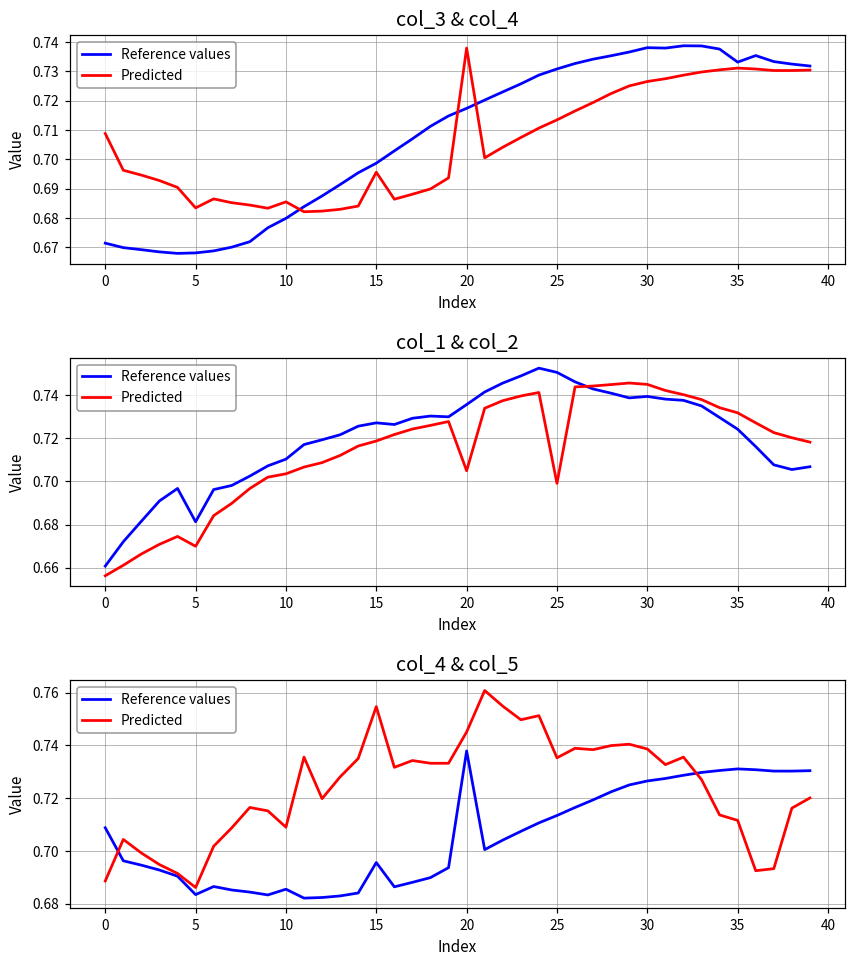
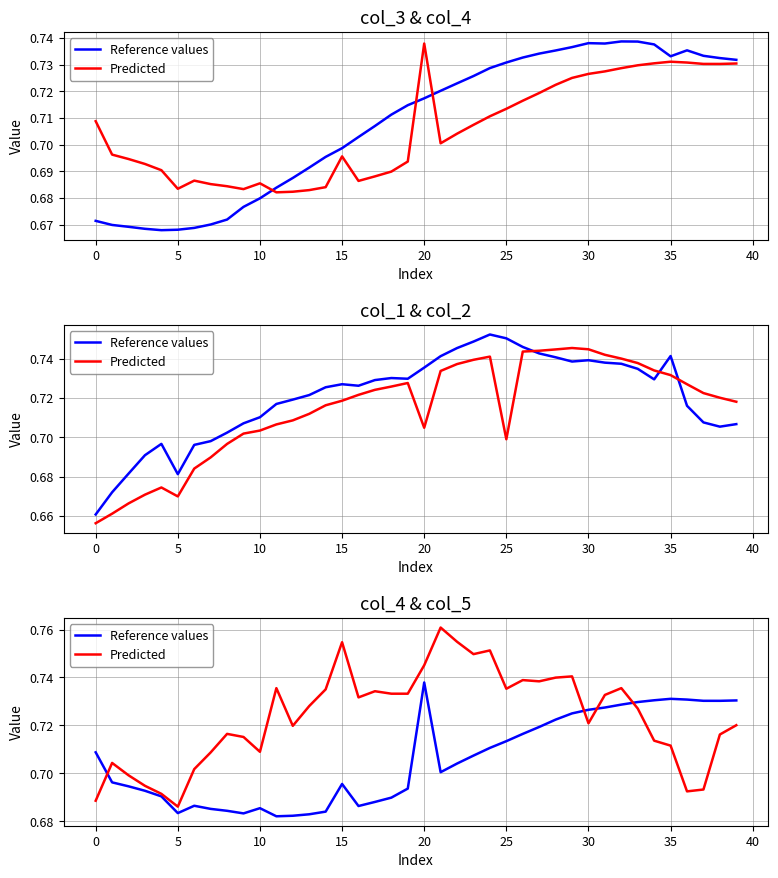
col_1 & col_2, Reference values, 35: 0.724 -> 0.741
col_4 & col_5, Predicted, 30: 0.739 -> 0.721
